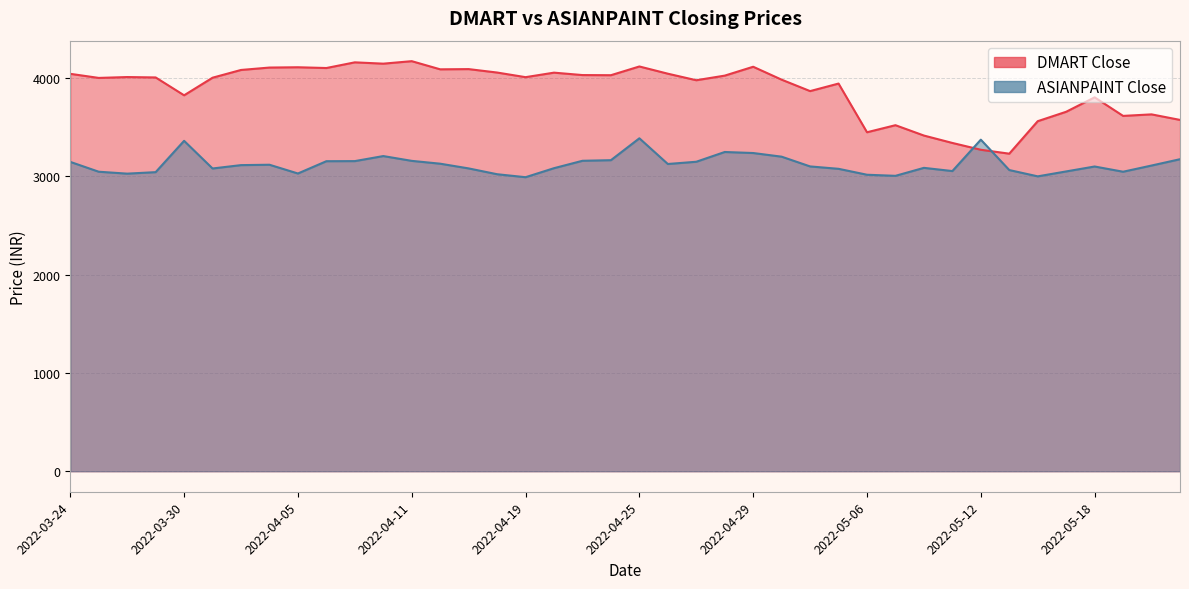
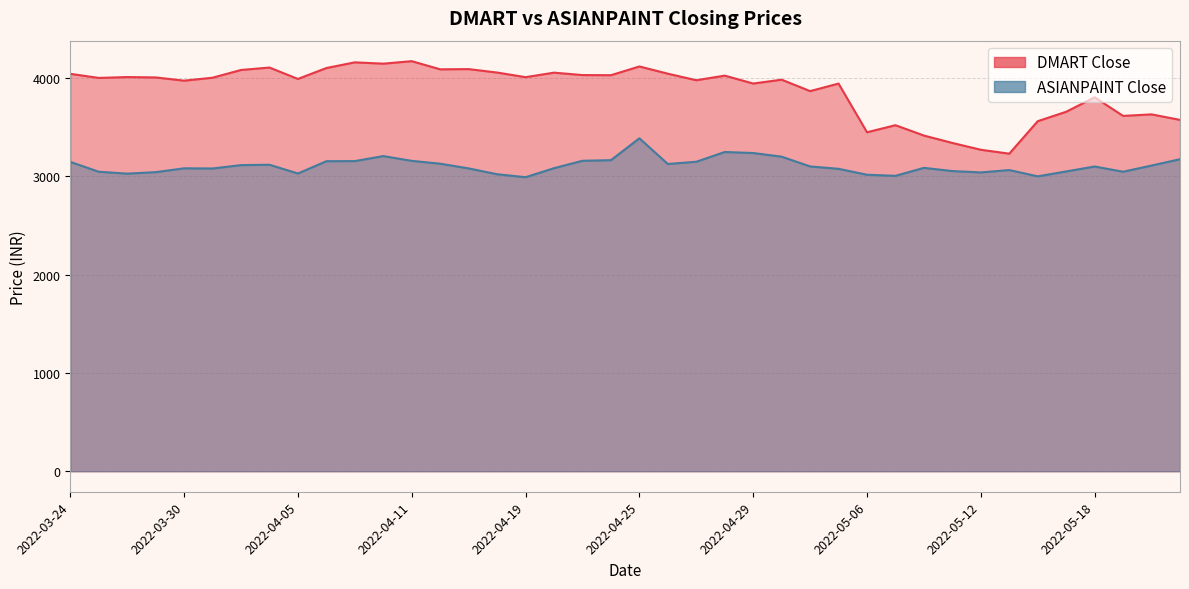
DMART Close, 2022-03-30: 3800 -> 4000
ASIANPAINT Close, 2022-03-30: 3400 -> 3100
DMART Close, 2022-04-05: 4100 -> 4000
DMART Close, 2022-04-29: 4100 -> 3900
ASIANPAINT Close, 2022-05-12: 3400 -> 3000
